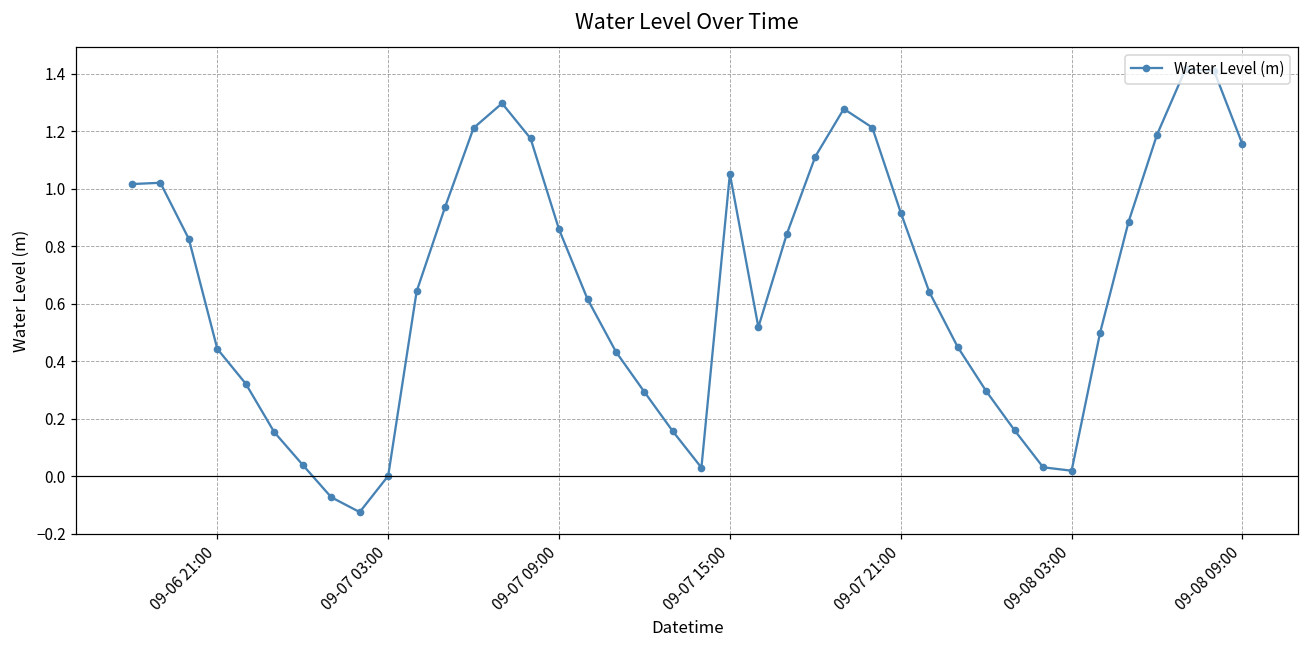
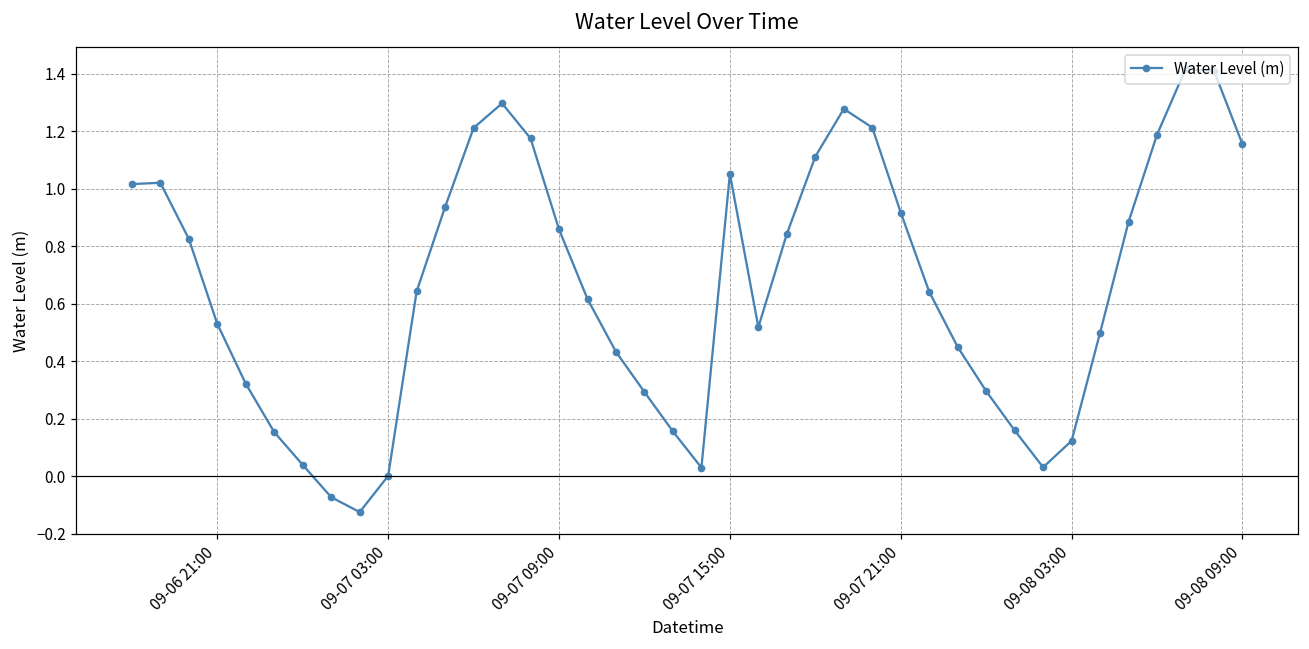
09-06 21:00: 0.44 -> 0.53
09-08 03:00: 0.02 -> 0.12
